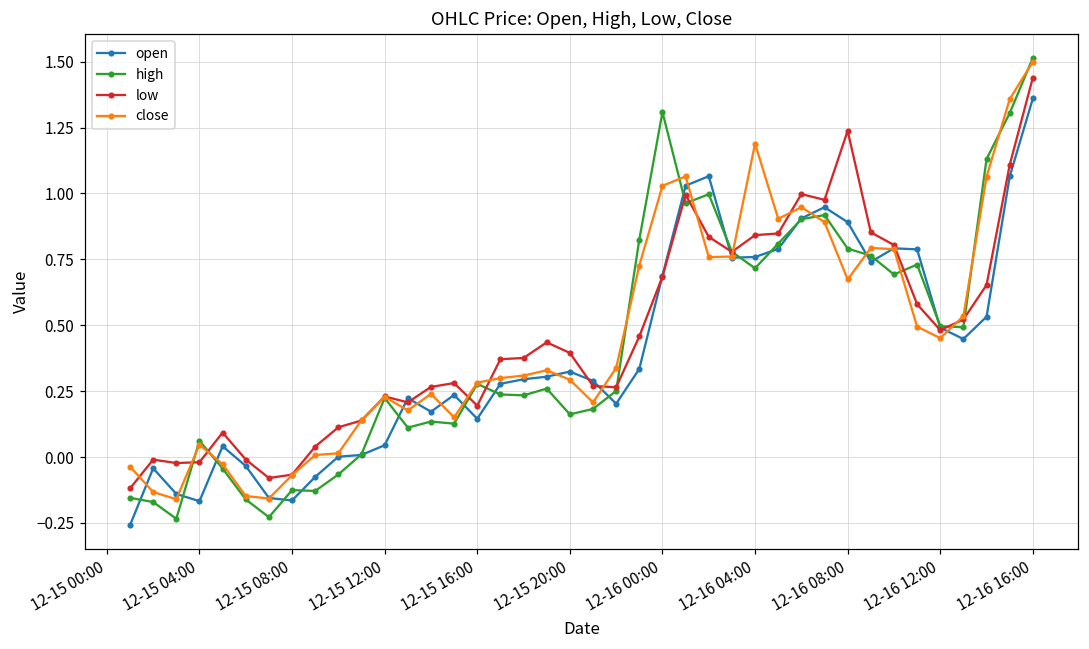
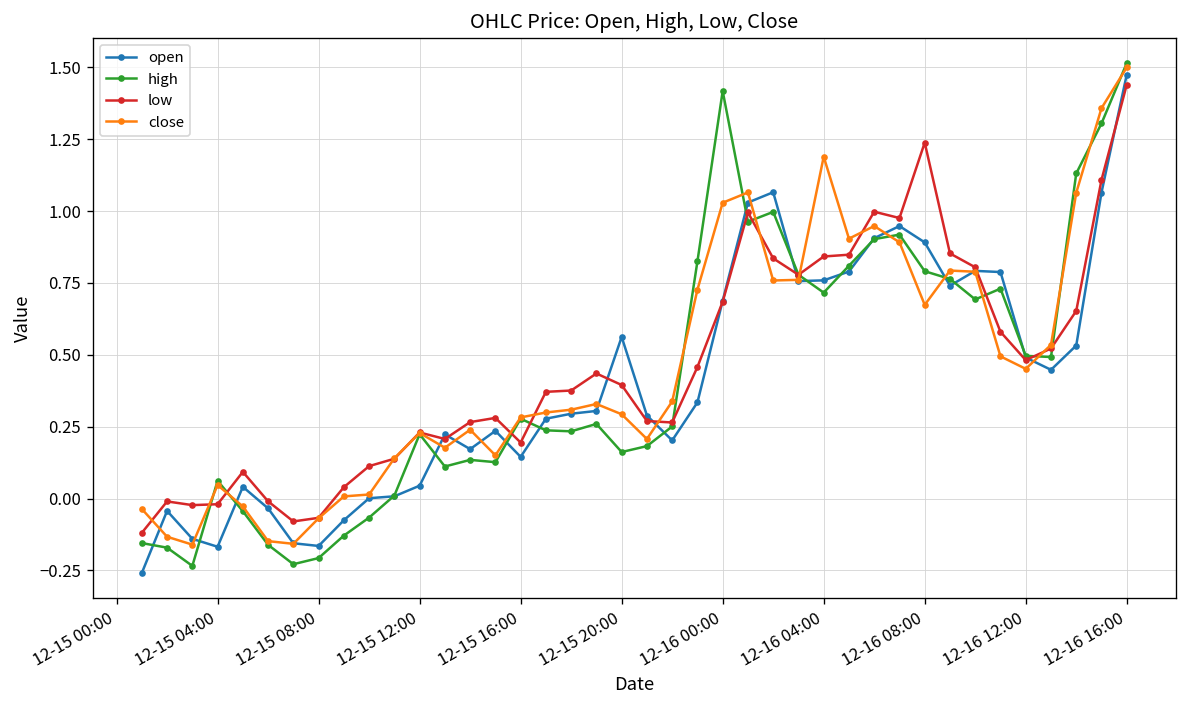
high, 12-15 08:00: -0.13 -> -0.21
open, 12-15 20:00: 0.32 -> 0.56
high, 12-16 00:00: 1.31 -> 1.42
open, 12-16 16:00: 1.36 -> 1.47
